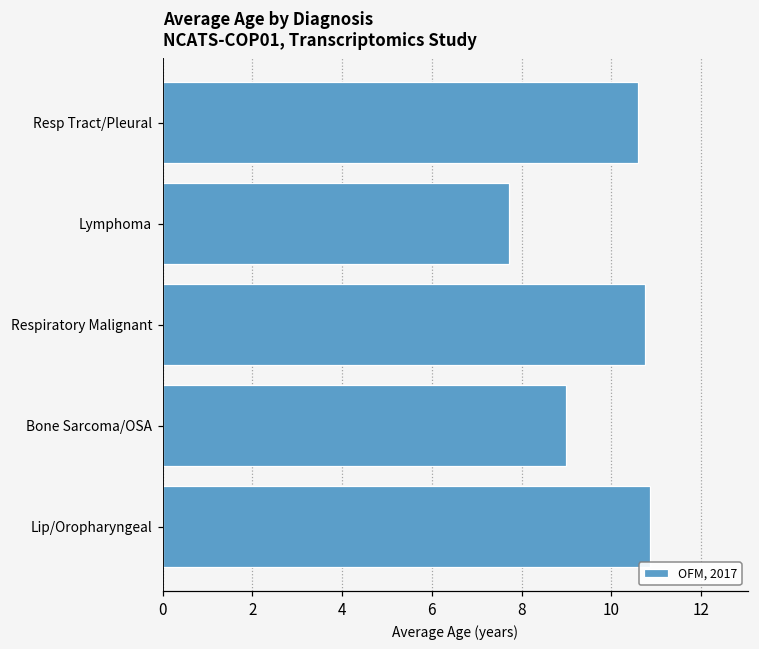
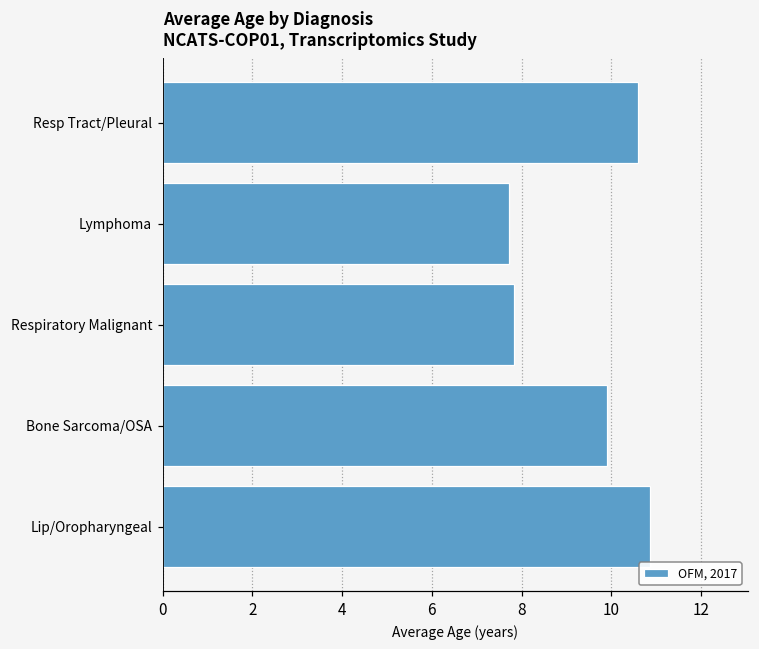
Respiratory Malignant: 10.8 -> 7.8
Bone Sarcoma/OSA: 9.0 -> 9.9
